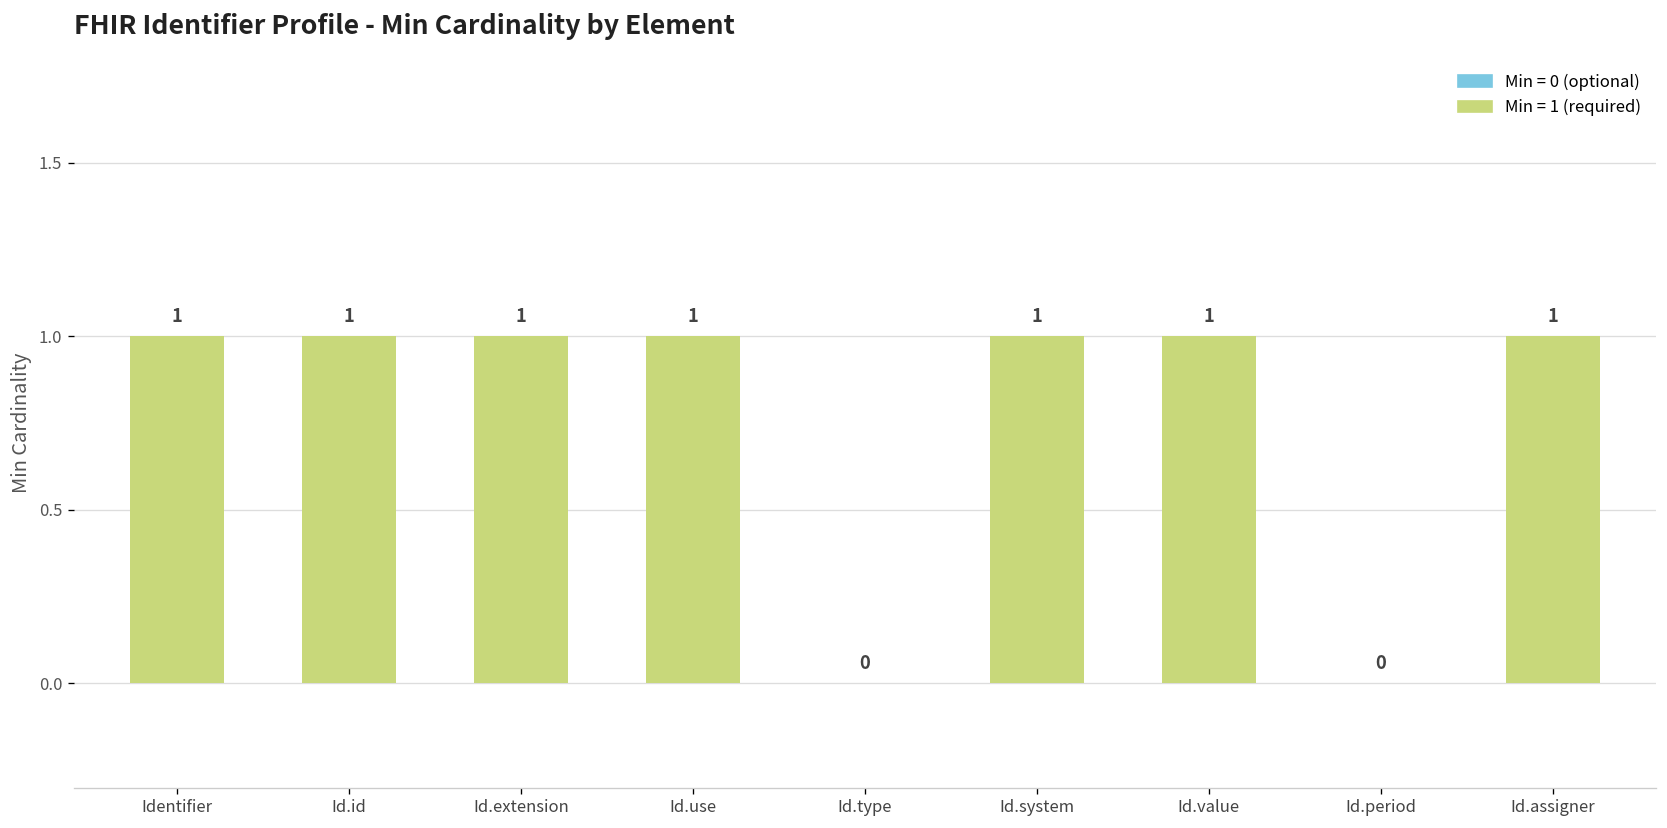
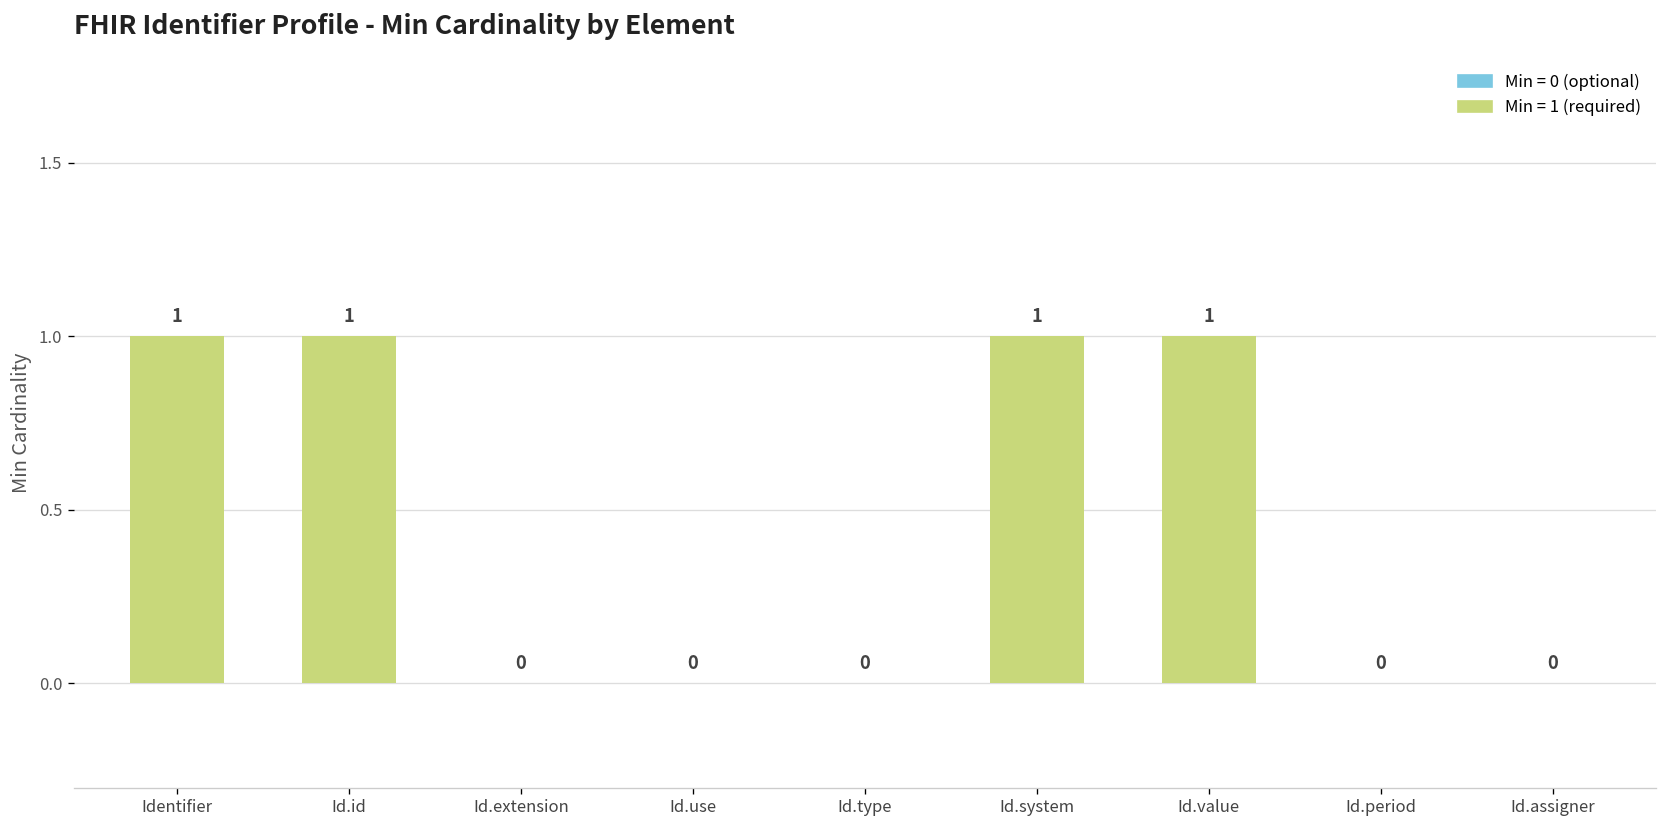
Id.extension: 1 -> 0
Id.use: 1 -> 0
Id.assigner: 1 -> 0
